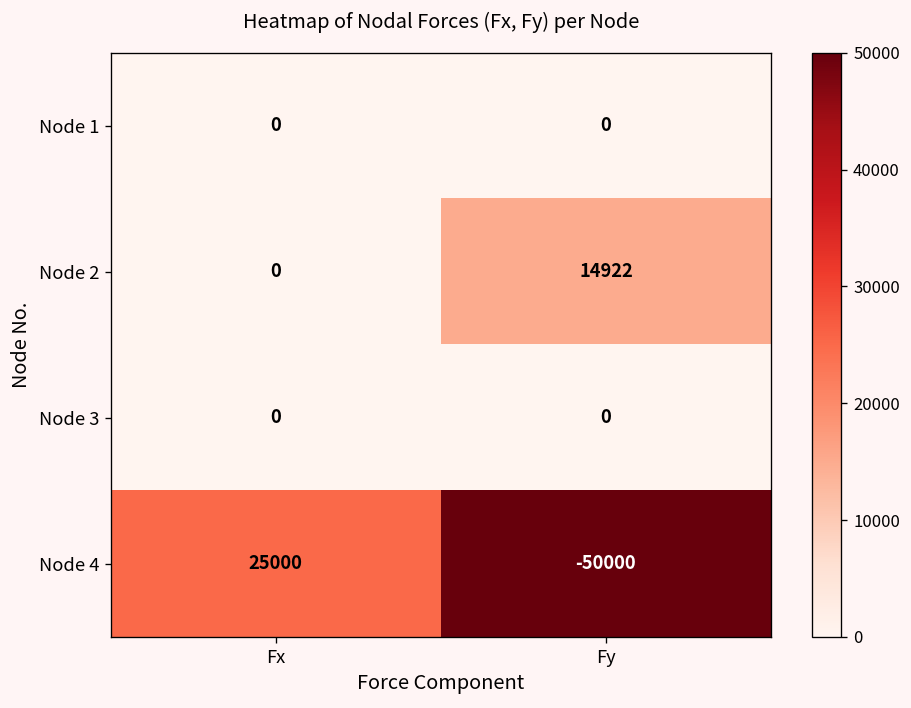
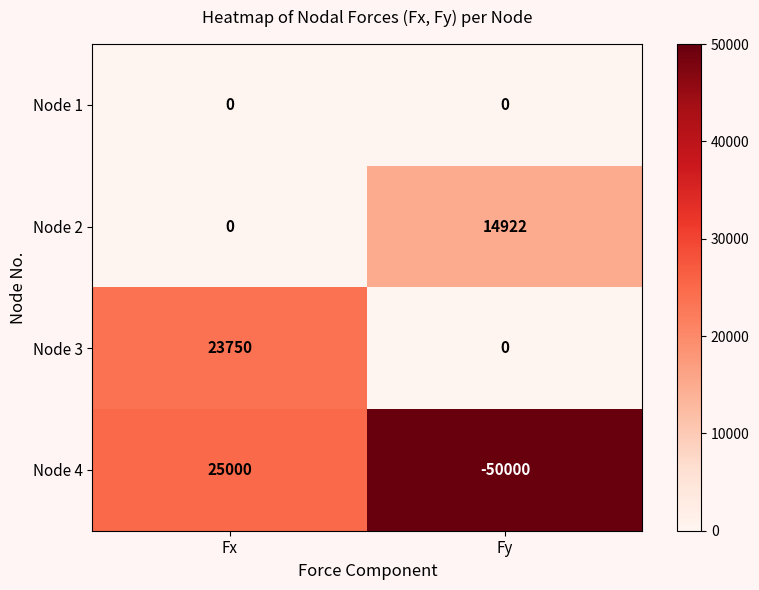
Node 3, Fx: 0 -> 23750
